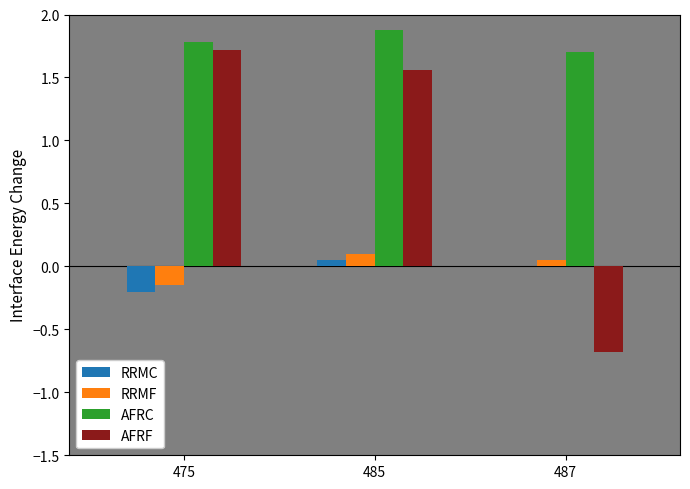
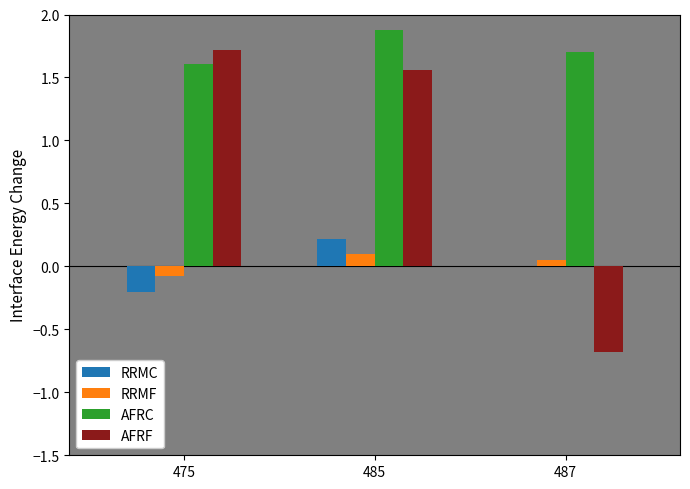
RRMF, 475: -0.15 -> -0.08
AFRC, 475: 1.78 -> 1.61
RRMC, 485: 0.05 -> 0.22
